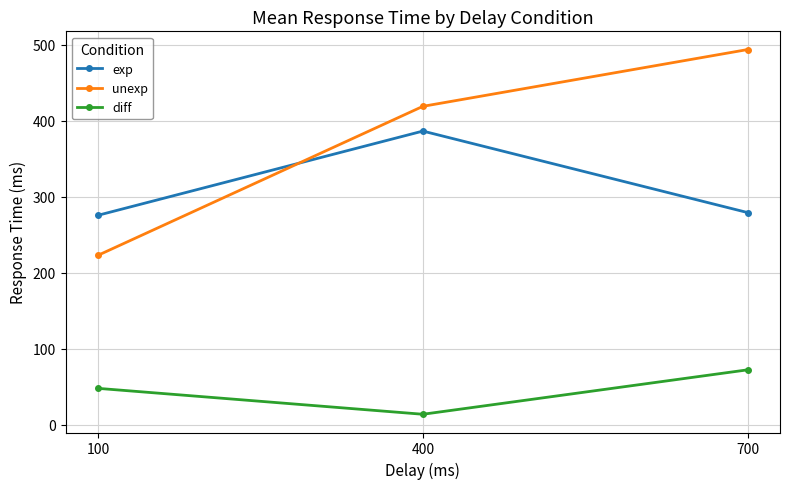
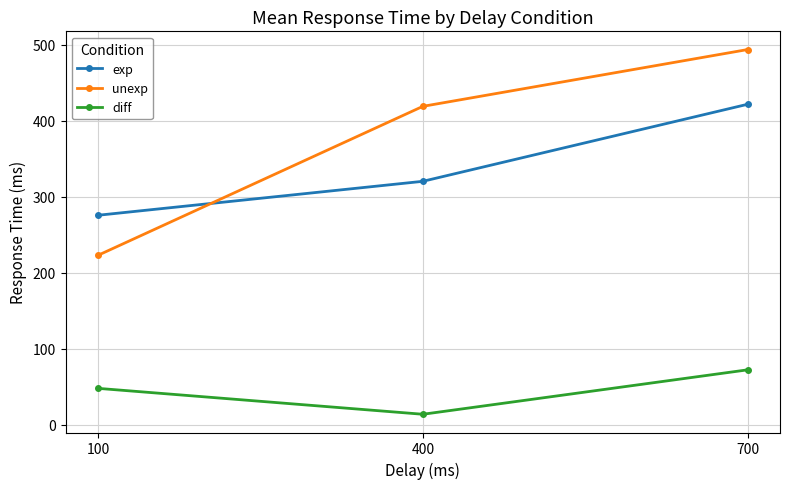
exp, 400: 390 -> 320
exp, 700: 280 -> 420
